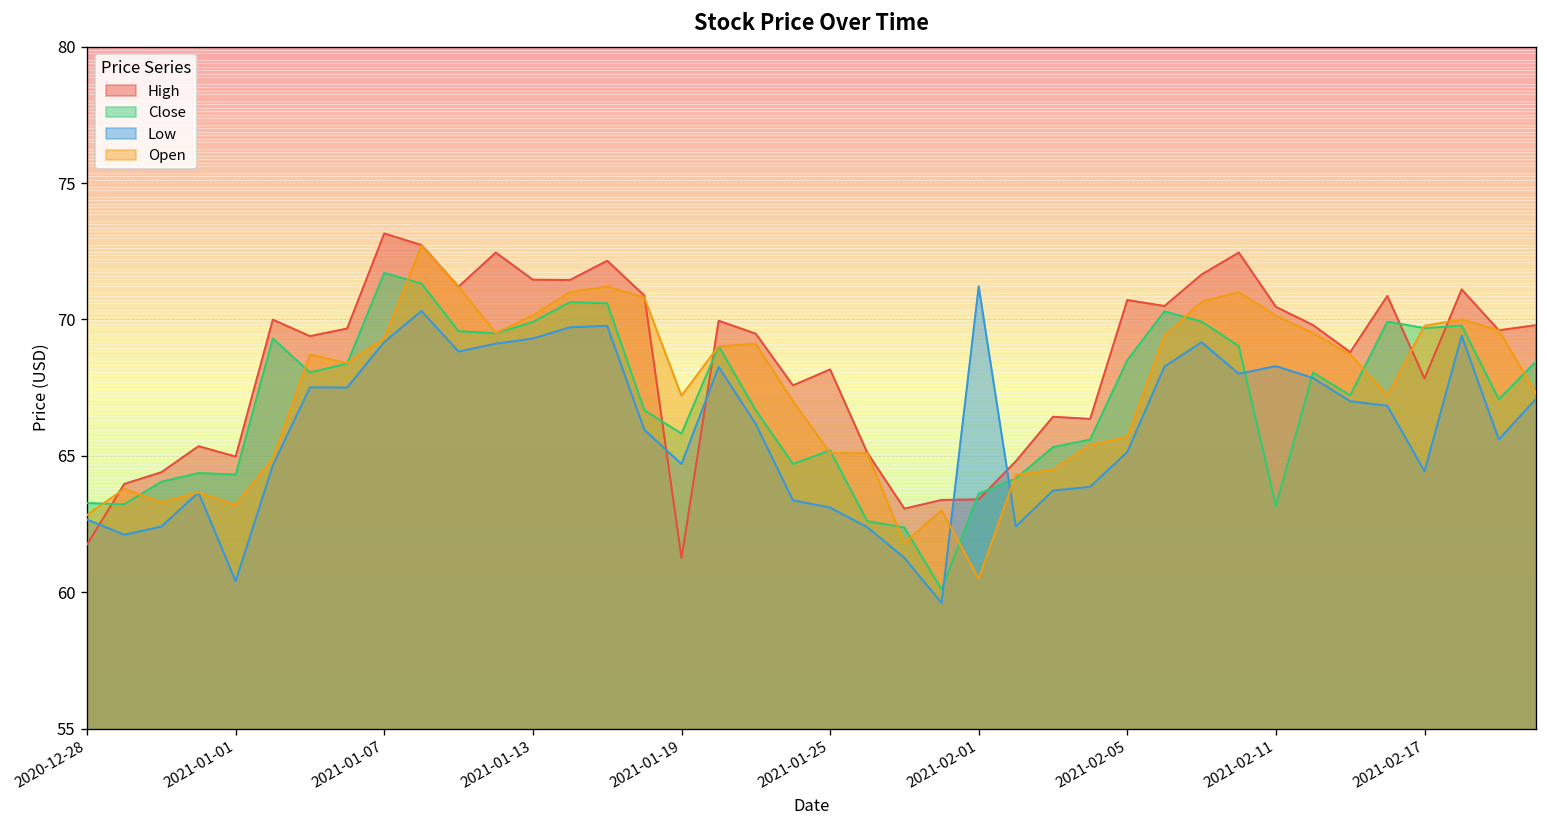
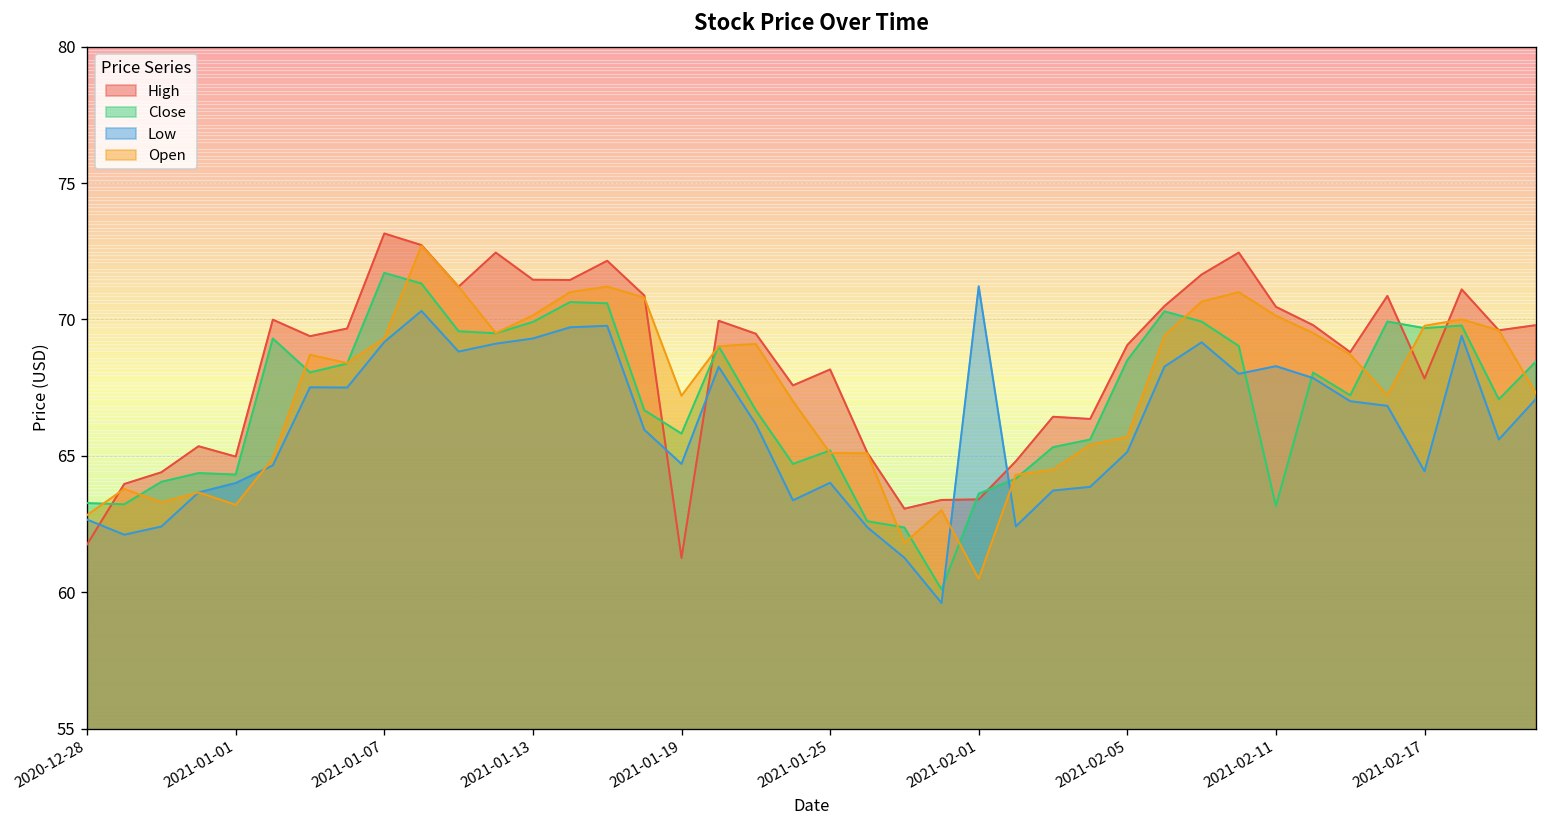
Low, 2021-01-01: 60.4 -> 64.0
Low, 2021-01-25: 63.1 -> 64.0
High, 2021-02-05: 70.7 -> 69.1
